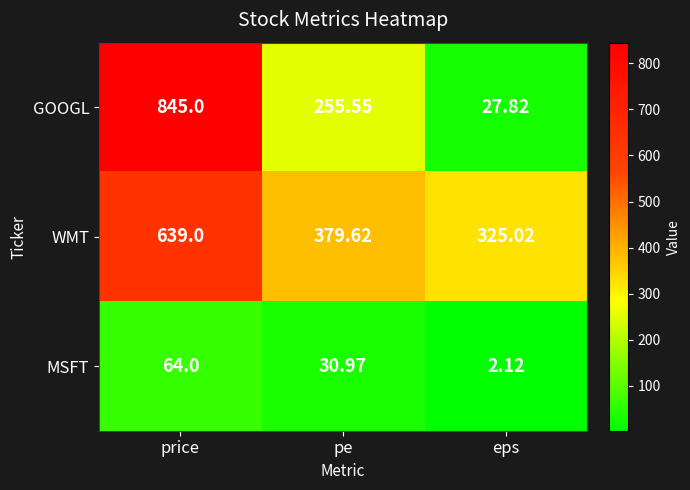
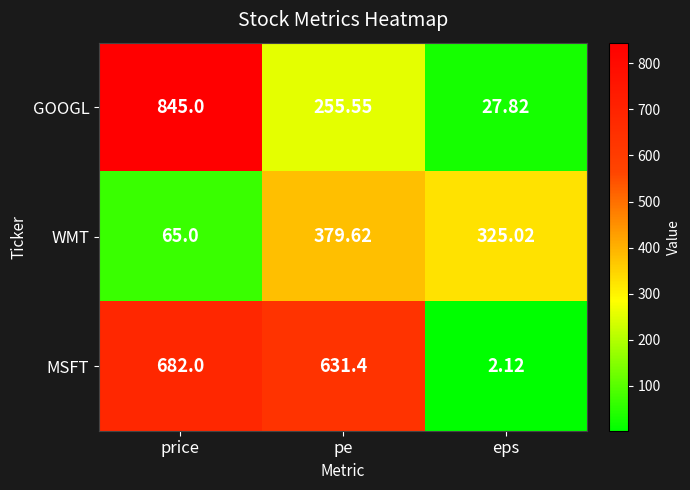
WMT, price: 639.0 -> 65.0
MSFT, price: 64.0 -> 682.0
MSFT, pe: 30.97 -> 631.4
